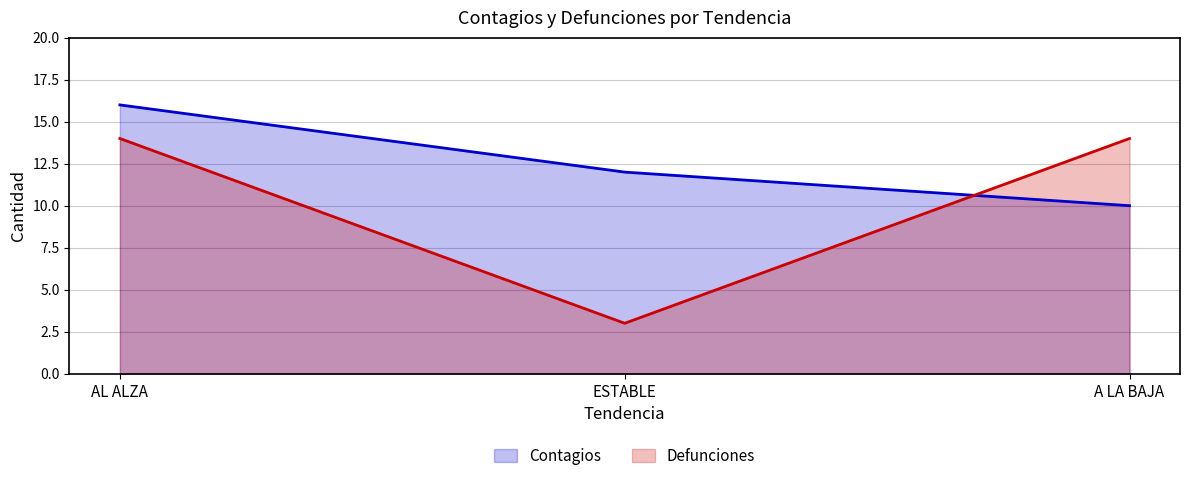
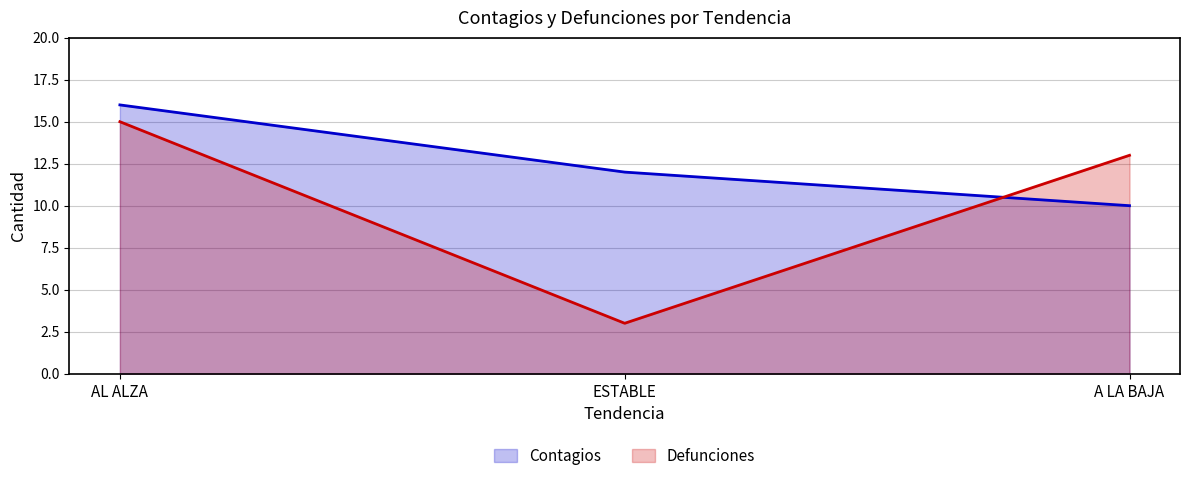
Defunciones, AL ALZA: 14 -> 15
Defunciones, A LA BAJA: 14 -> 13
